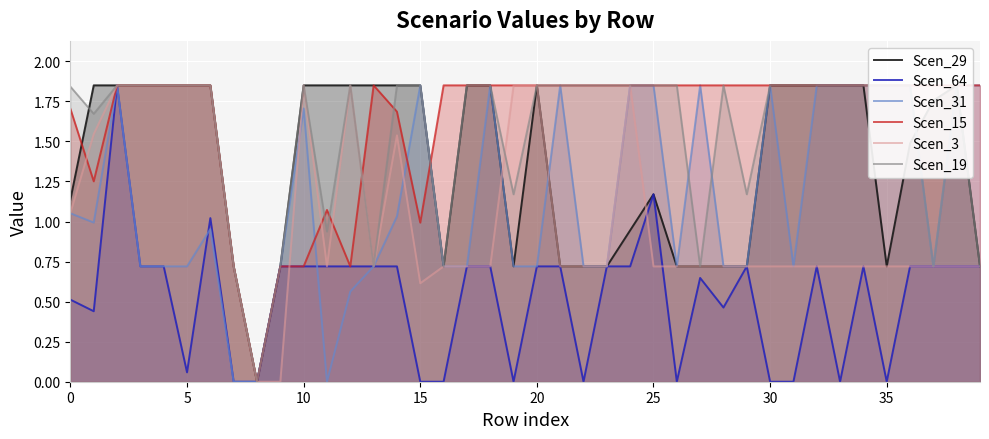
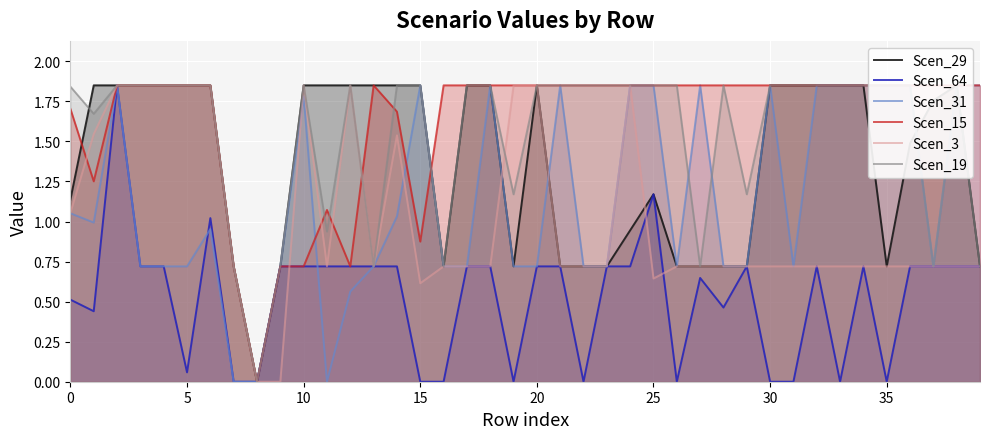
Scen_31, 10: 1.71 -> 1.78
Scen_15, 15: 0.99 -> 0.87
Scen_3, 25: 0.72 -> 0.64
